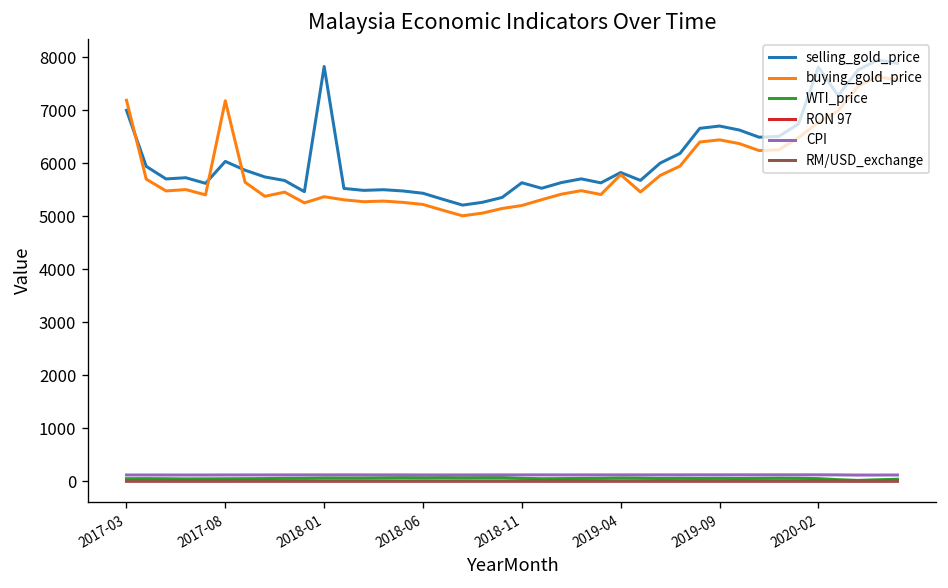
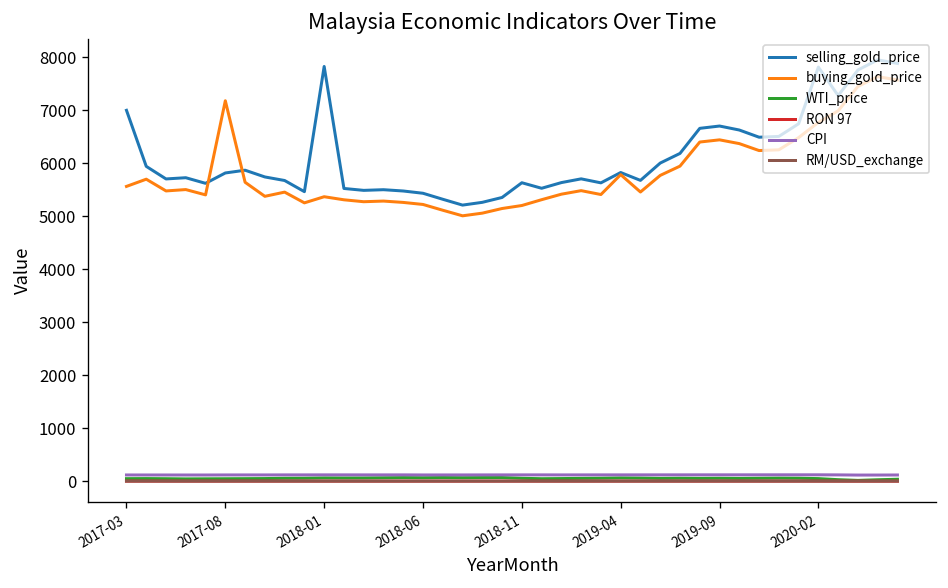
buying_gold_price, 2017-03: 7200 -> 5600
selling_gold_price, 2017-08: 6000 -> 5800
